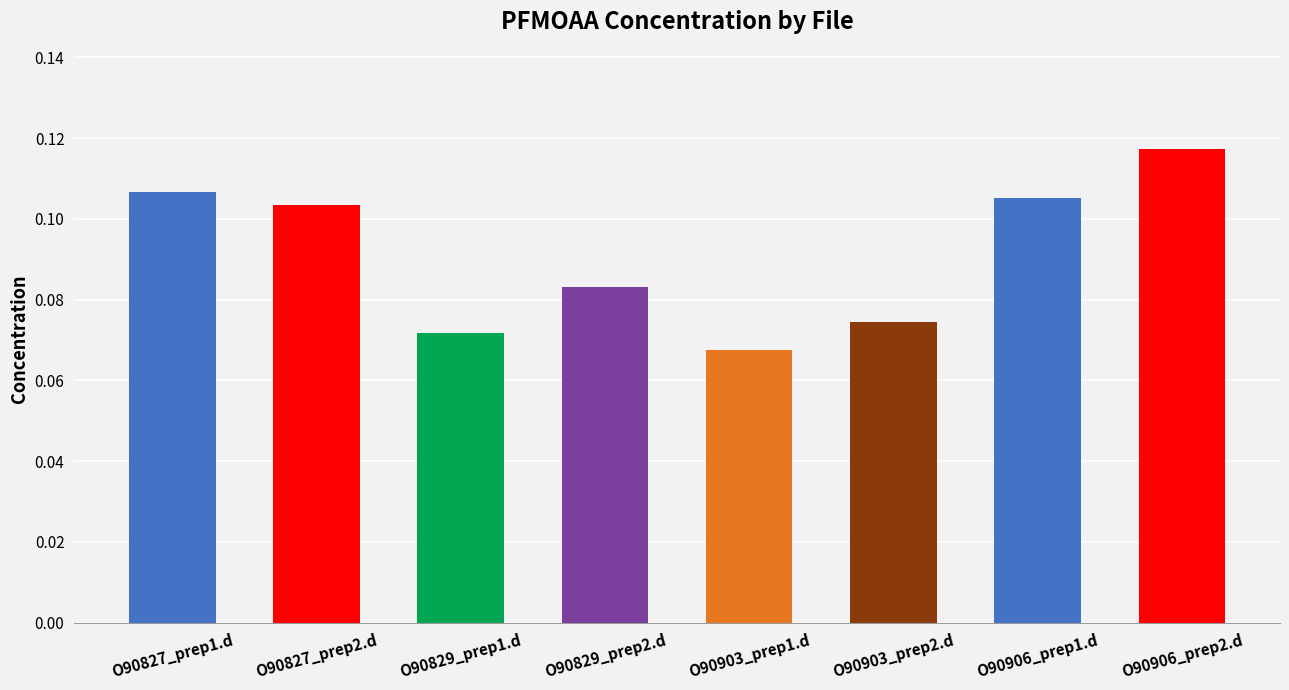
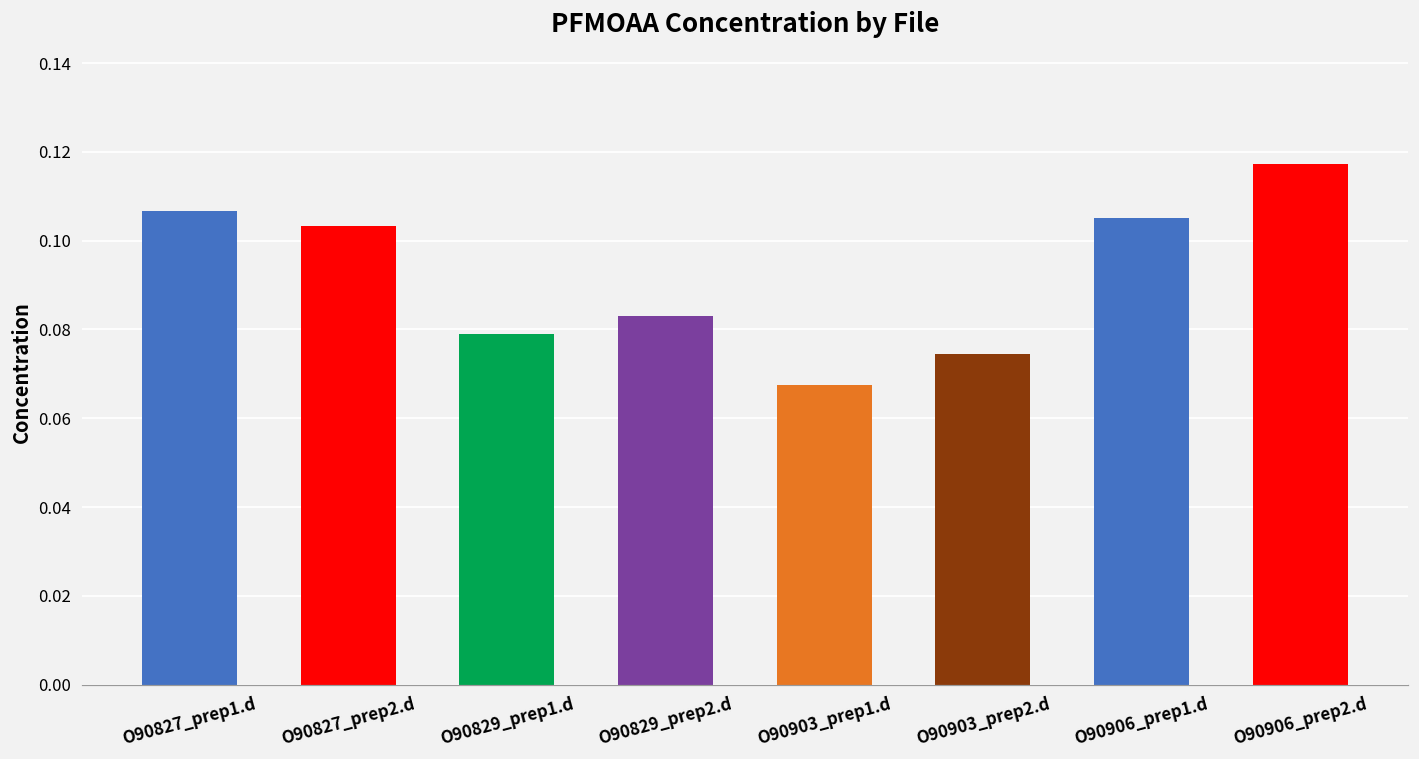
O90829_prep1.d: 0.072 -> 0.079
